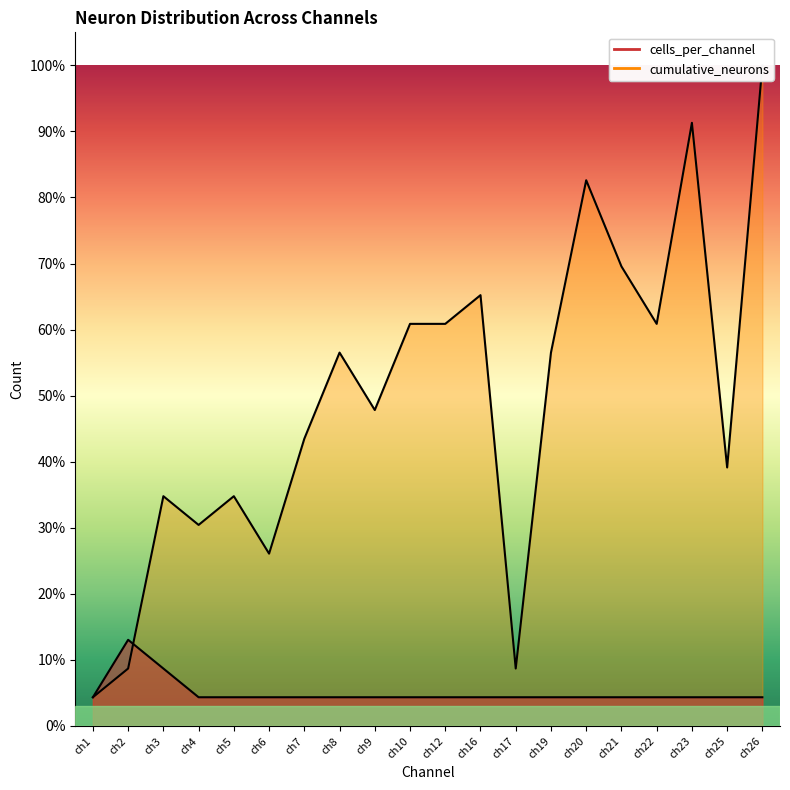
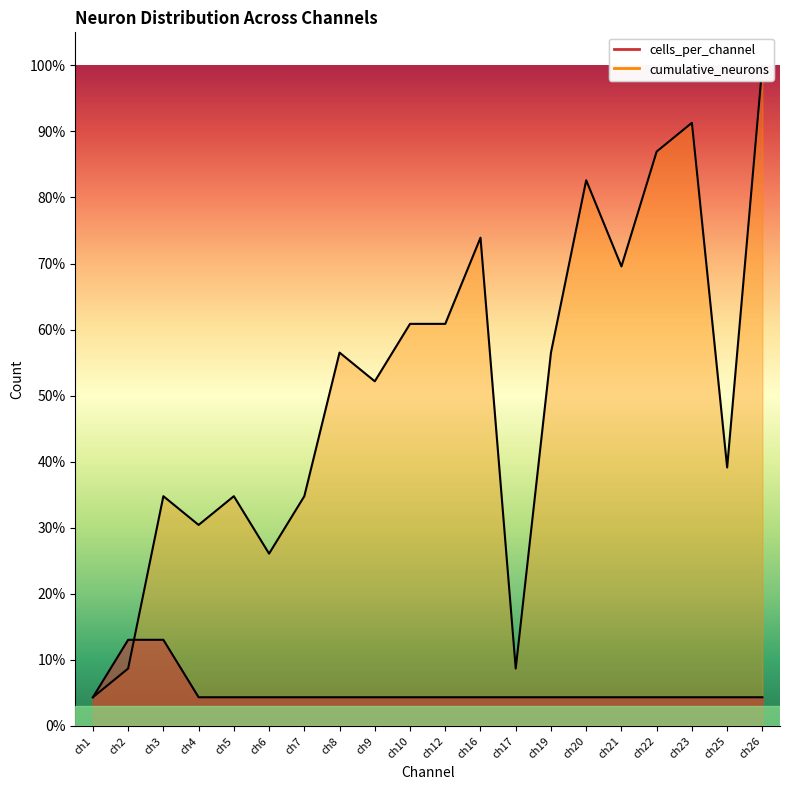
cells_per_channel, ch3: 9% -> 13%
cumulative_neurons, ch7: 43% -> 35%
cumulative_neurons, ch9: 48% -> 52%
cumulative_neurons, ch16: 65% -> 74%
cumulative_neurons, ch22: 61% -> 87%
